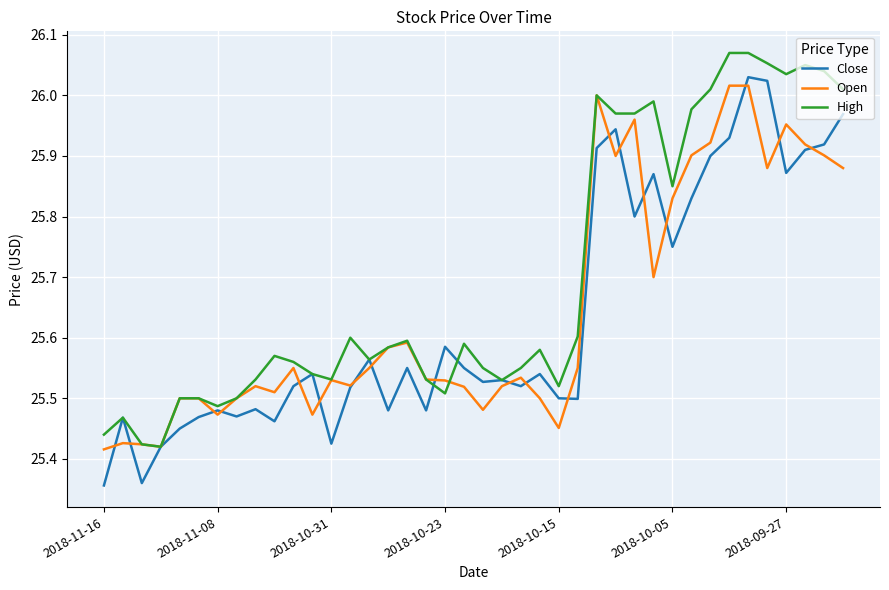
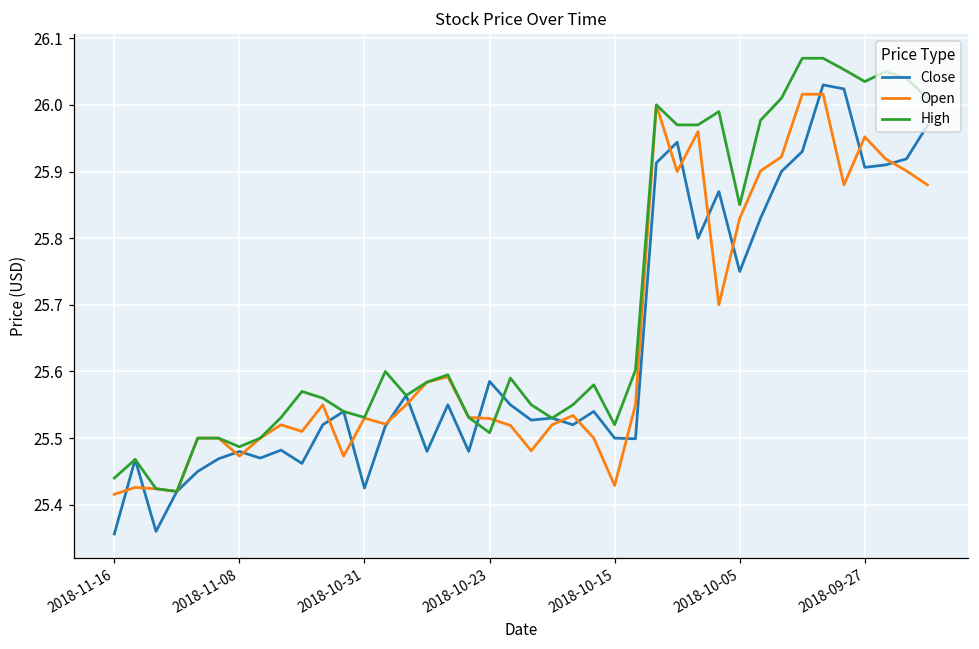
Open, 2018-10-15: 25.45 -> 25.43
Close, 2018-09-27: 25.87 -> 25.91
